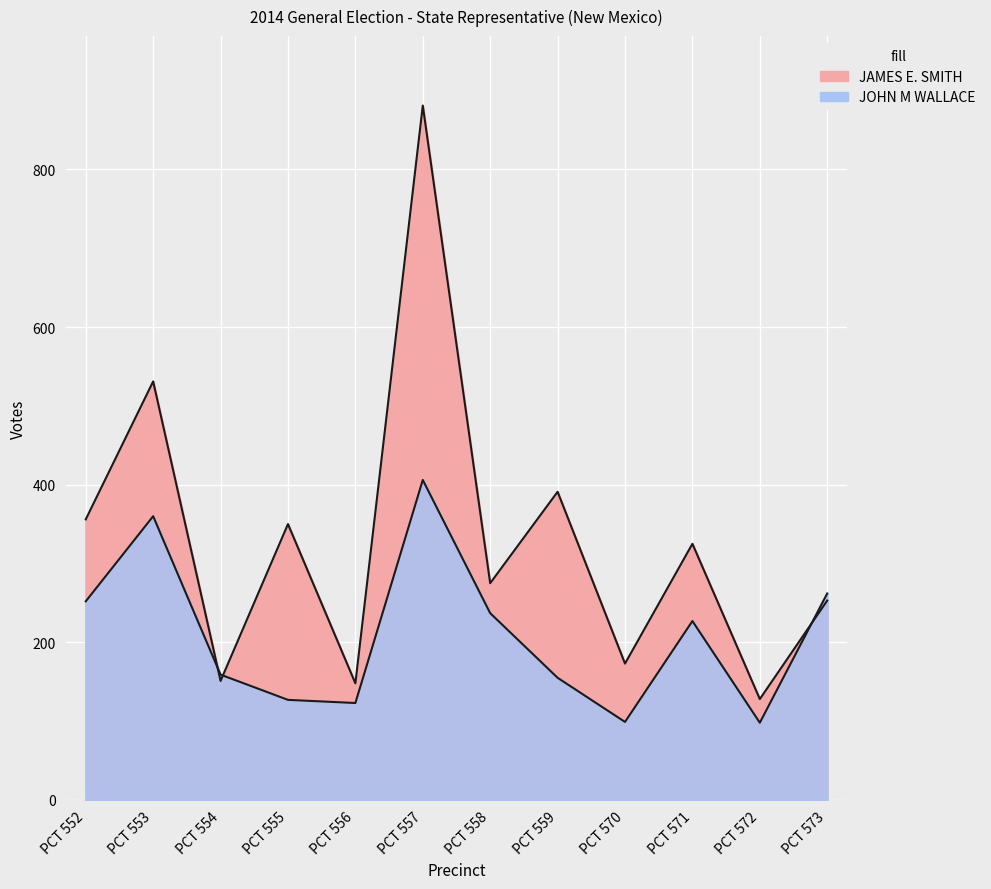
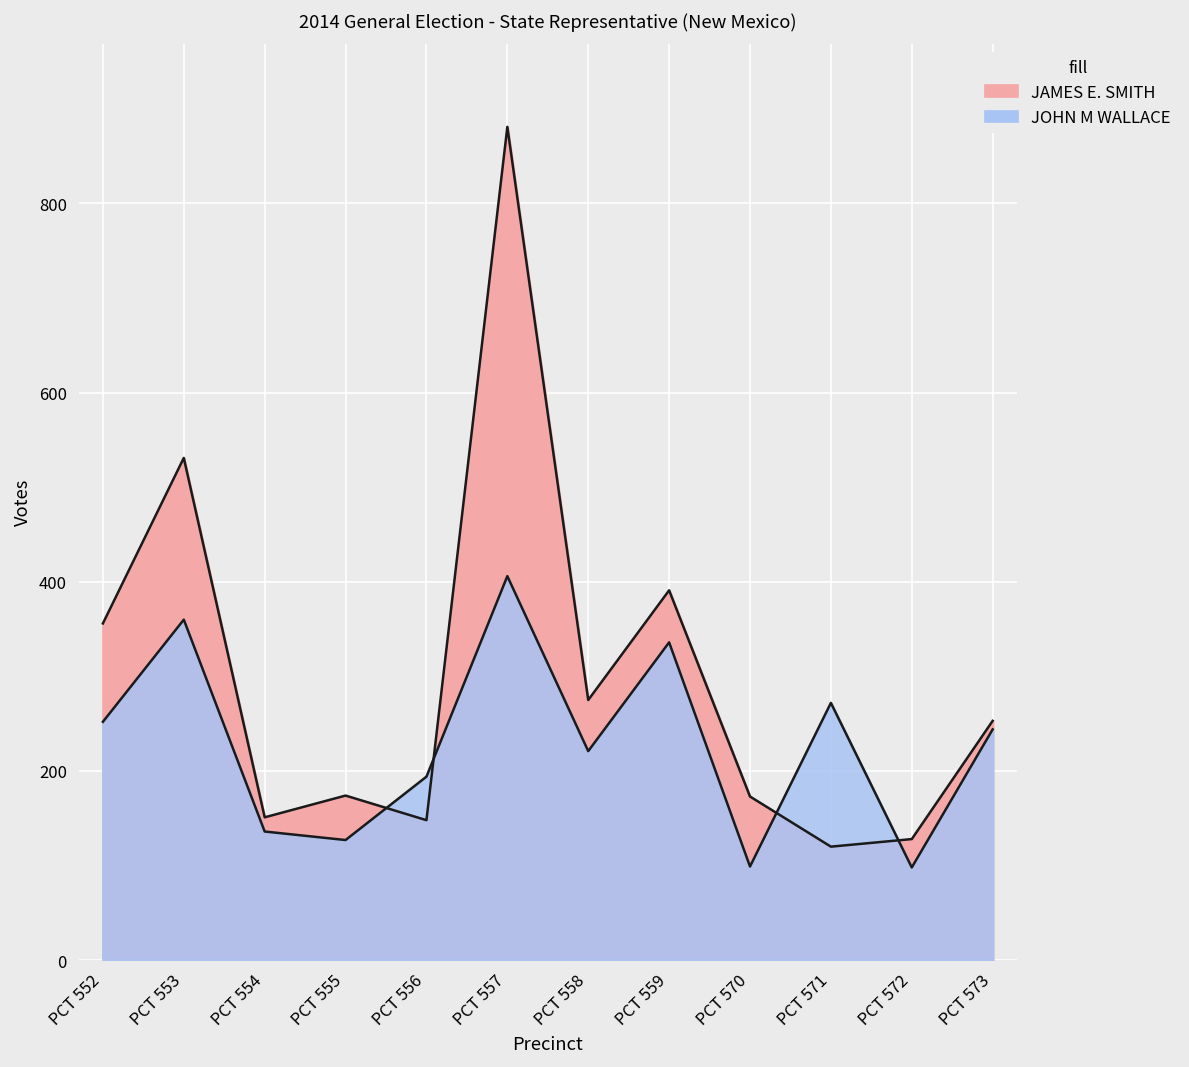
JOHN M WALLACE, PCT 554: 160 -> 140
JAMES E. SMITH, PCT 555: 350 -> 170
JOHN M WALLACE, PCT 556: 120 -> 190
JOHN M WALLACE, PCT 558: 240 -> 220
JOHN M WALLACE, PCT 559: 160 -> 340
JAMES E. SMITH, PCT 571: 330 -> 120
JOHN M WALLACE, PCT 571: 230 -> 270
JOHN M WALLACE, PCT 573: 260 -> 240
